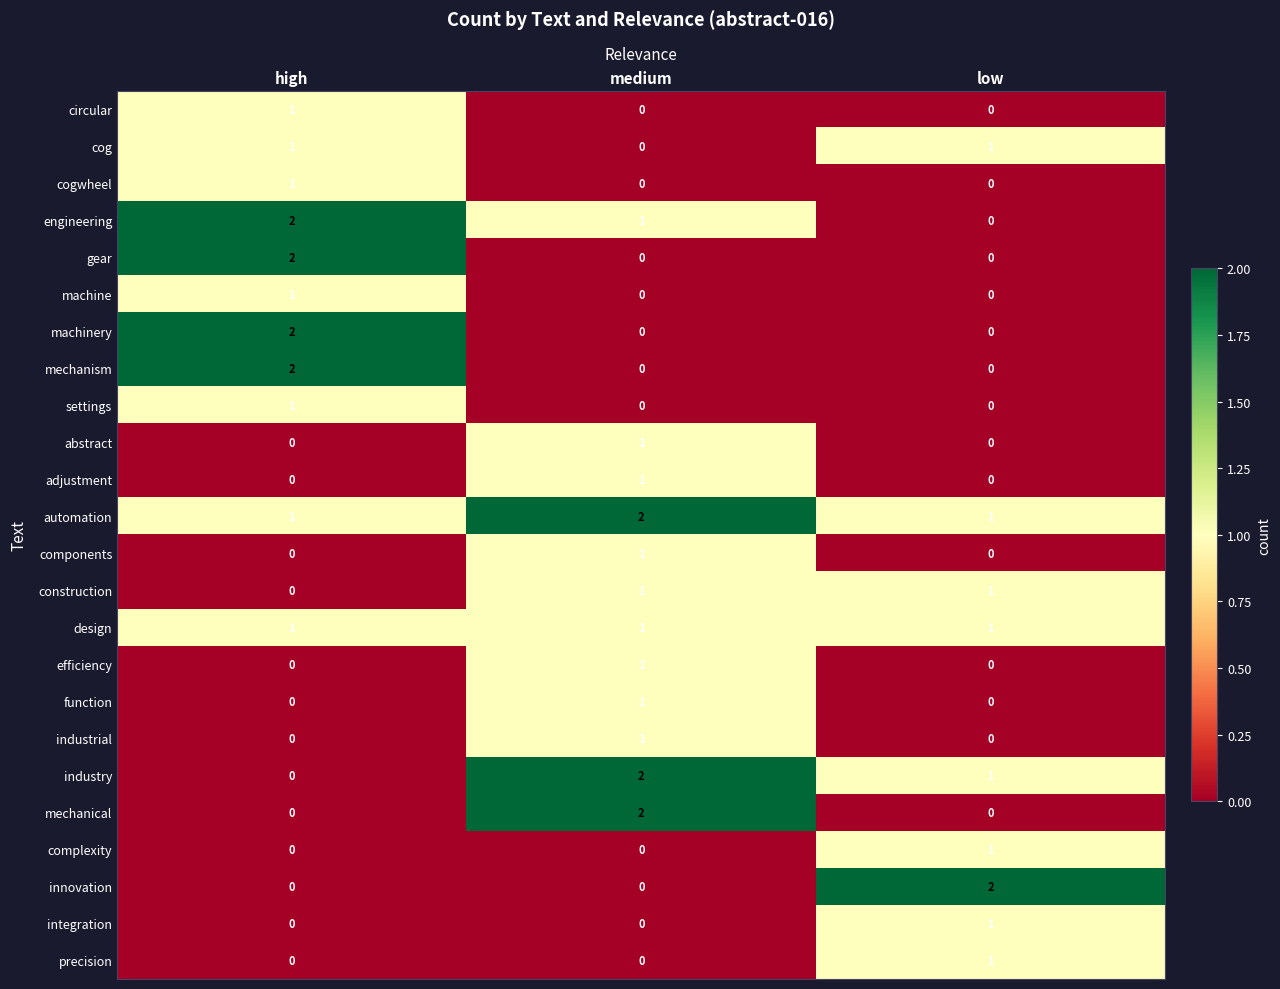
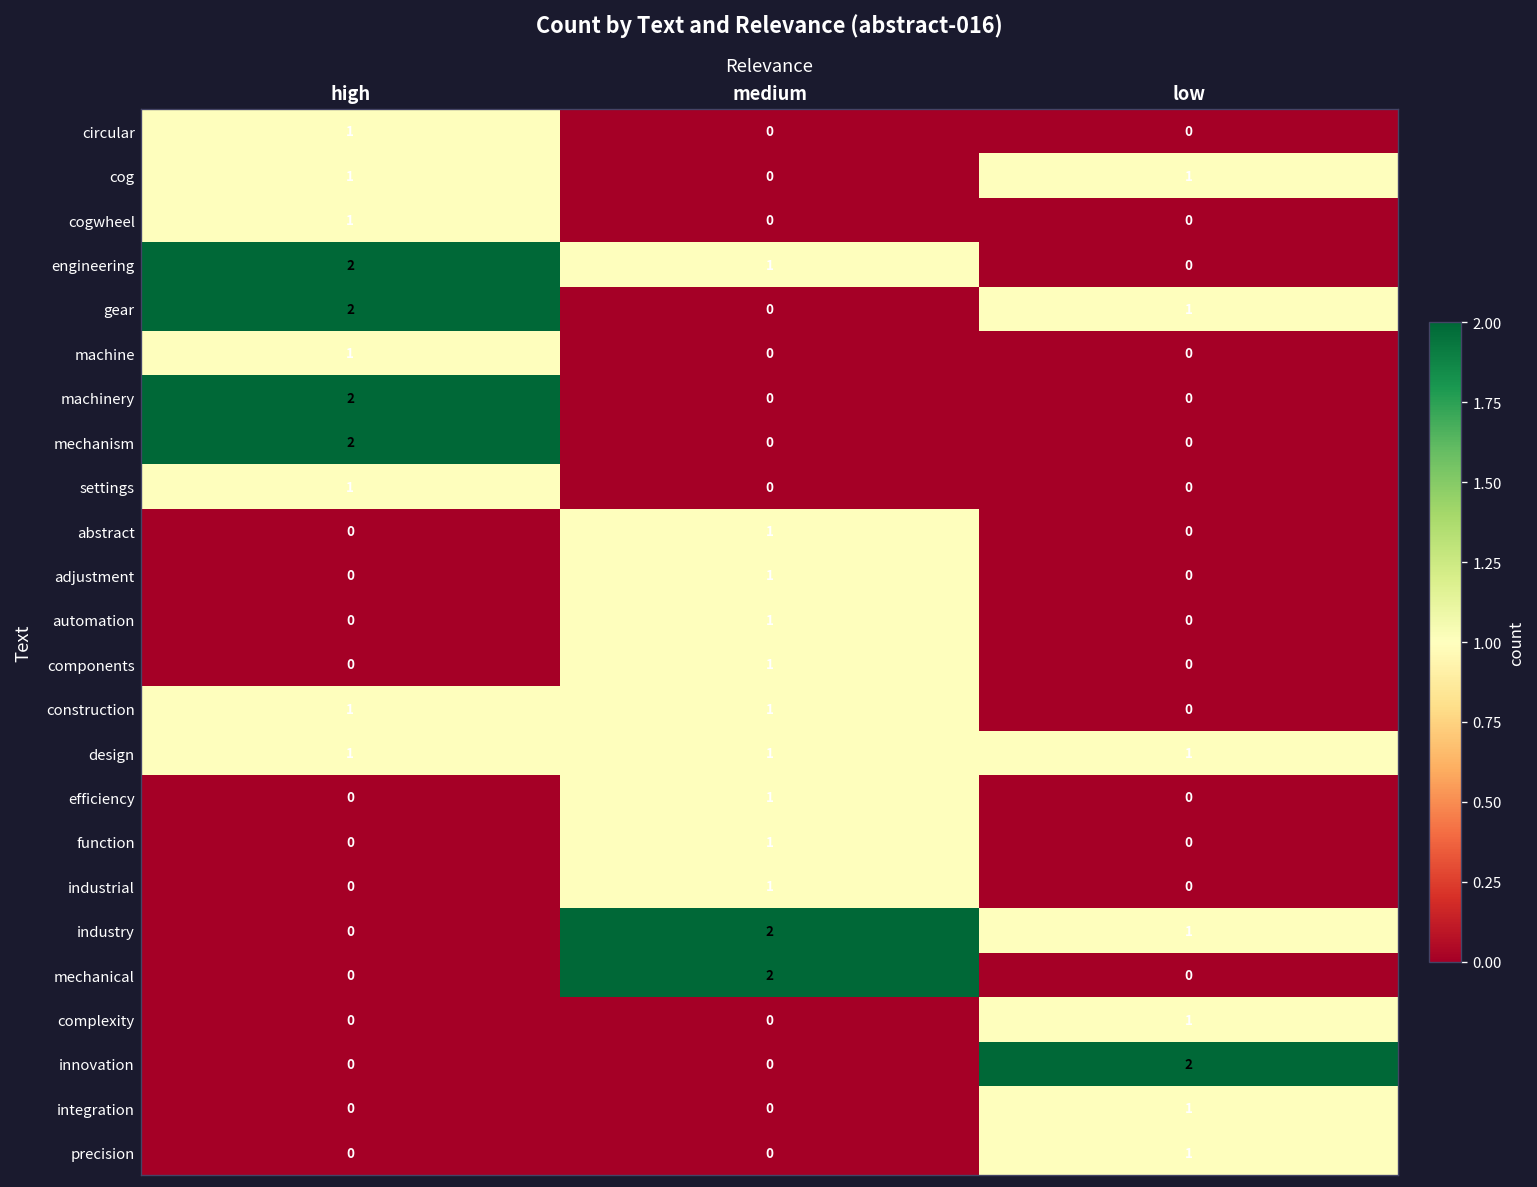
gear, low: 0 -> 1
automation, high: 1 -> 0
automation, medium: 2 -> 1
automation, low: 1 -> 0
construction, high: 0 -> 1
construction, low: 1 -> 0
